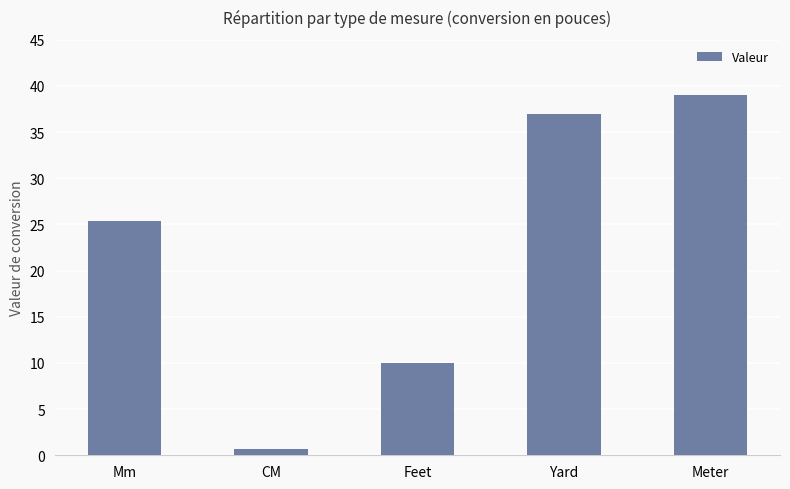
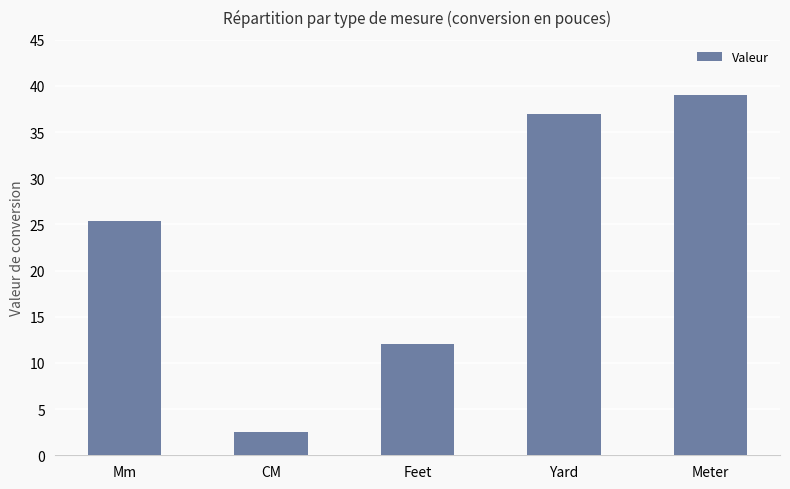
CM: 1 -> 3
Feet: 10 -> 12
